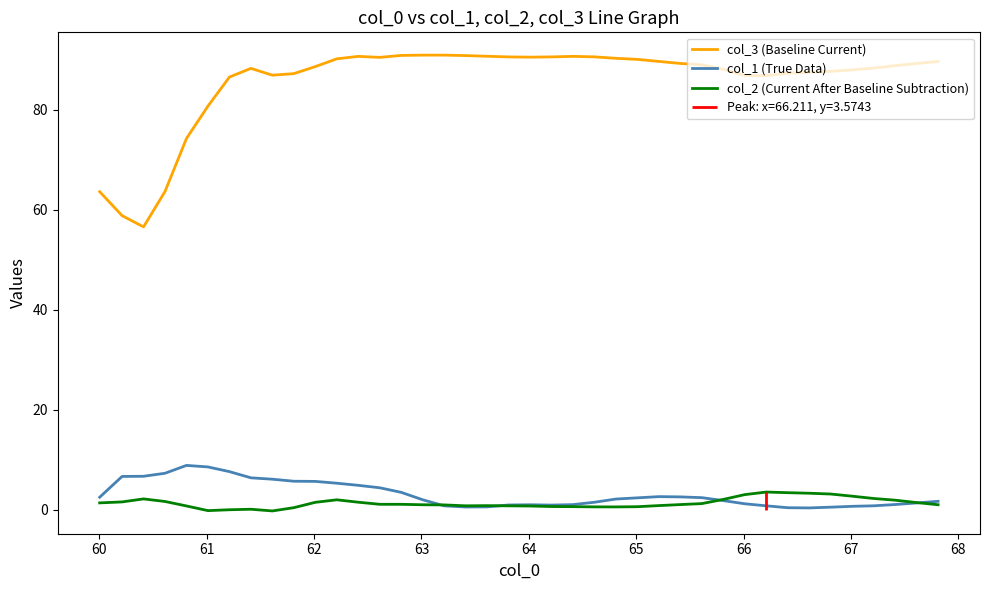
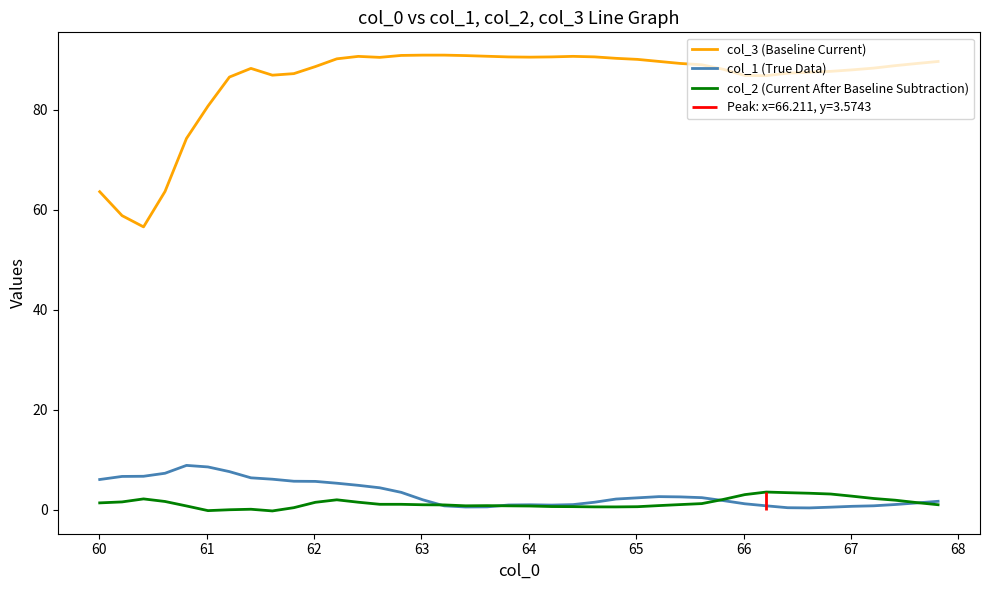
col_1 (True Data), 60: 3 -> 6
